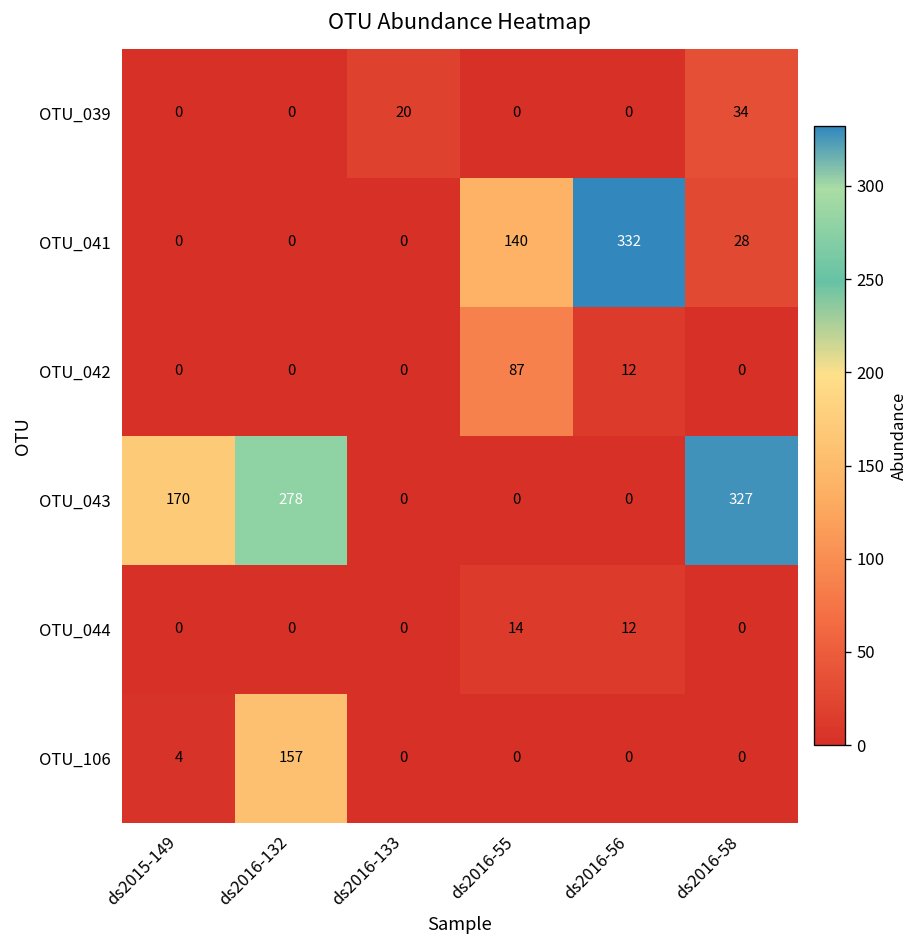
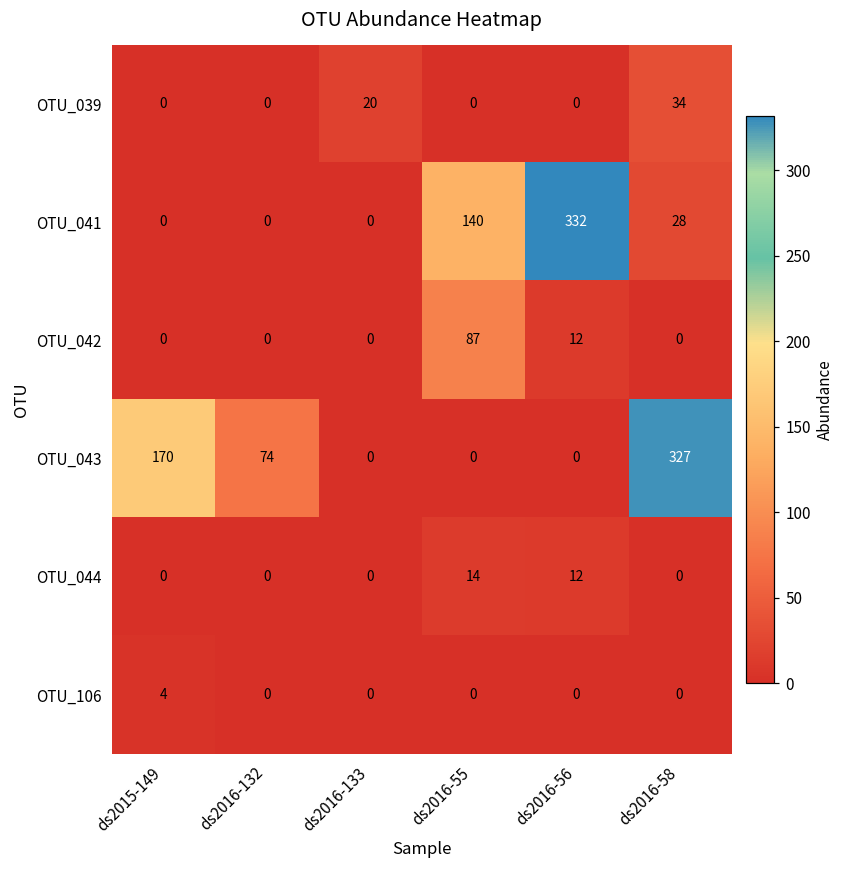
OTU_043, ds2016-132: 278 -> 74
OTU_106, ds2016-132: 157 -> 0
